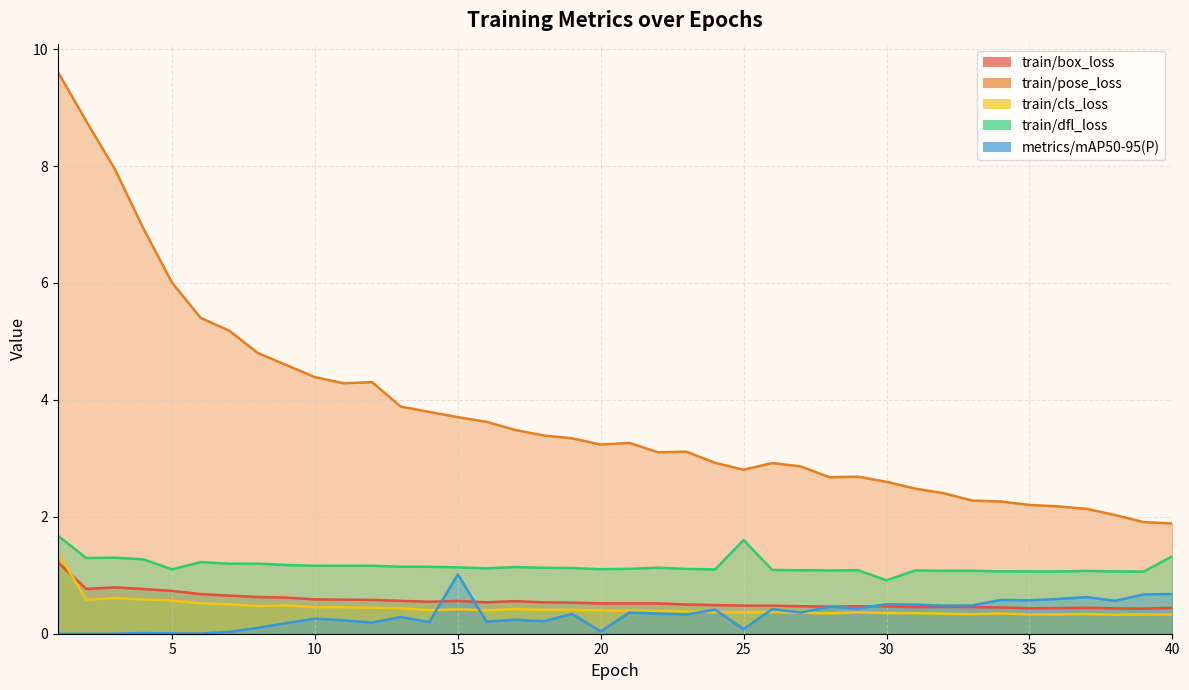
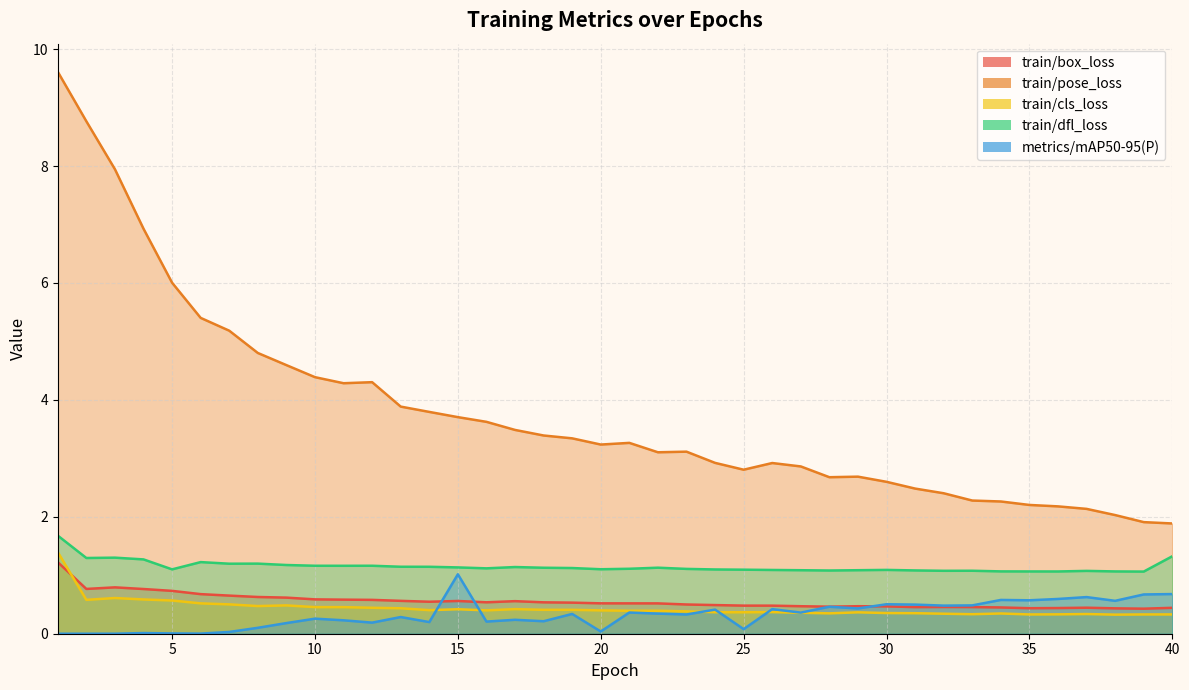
train/dfl_loss, 25: 1.6 -> 1.1
train/dfl_loss, 30: 0.9 -> 1.1
